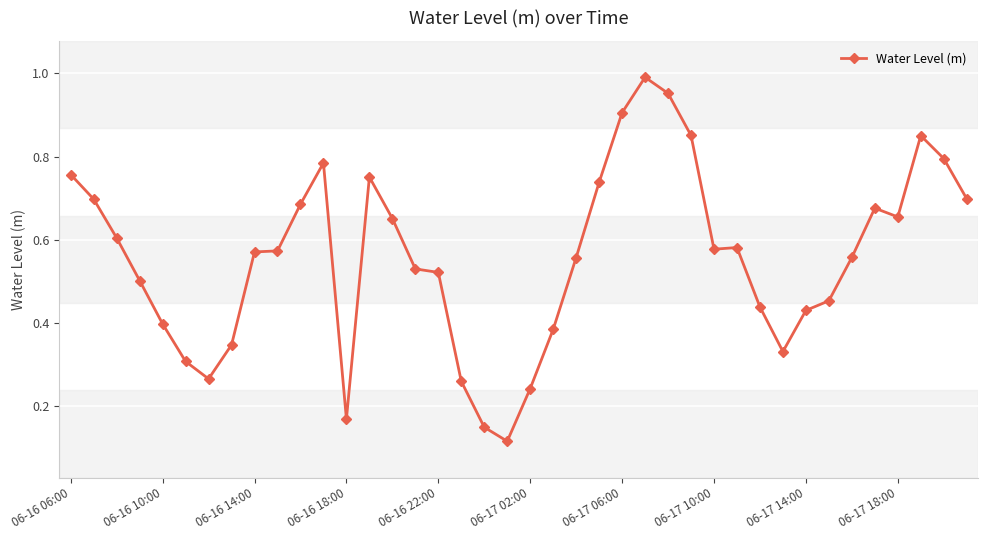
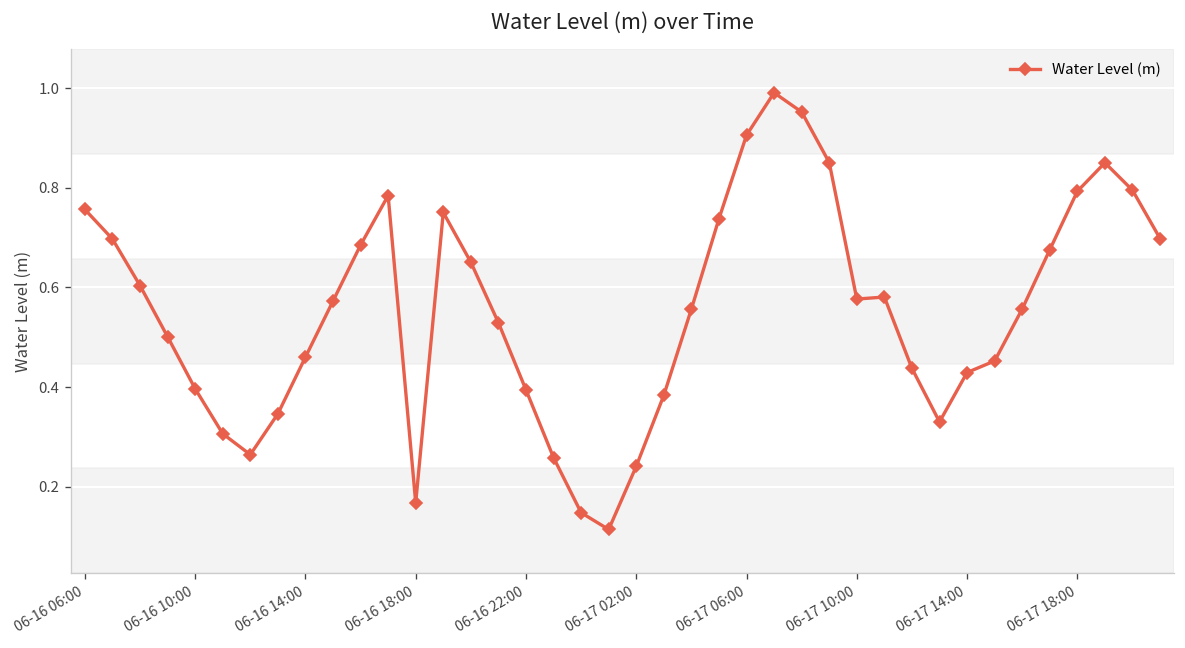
06-16 14:00: 0.57 -> 0.46
06-16 22:00: 0.52 -> 0.39
06-17 18:00: 0.65 -> 0.79
